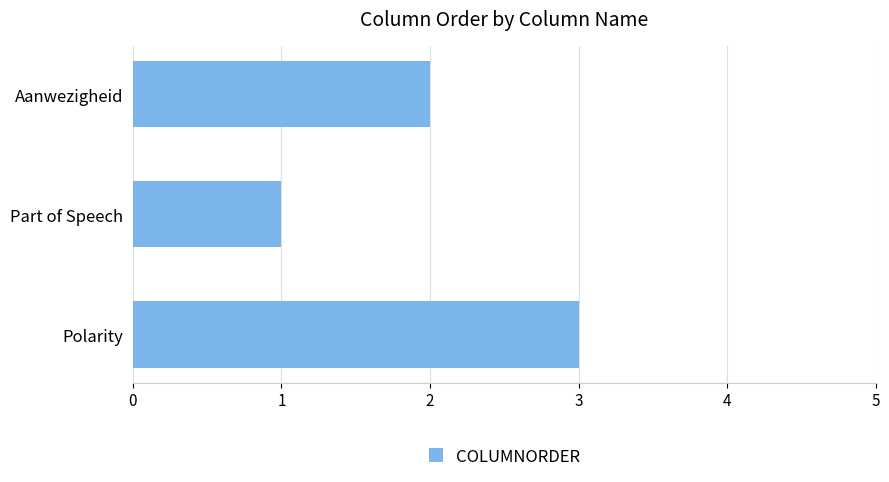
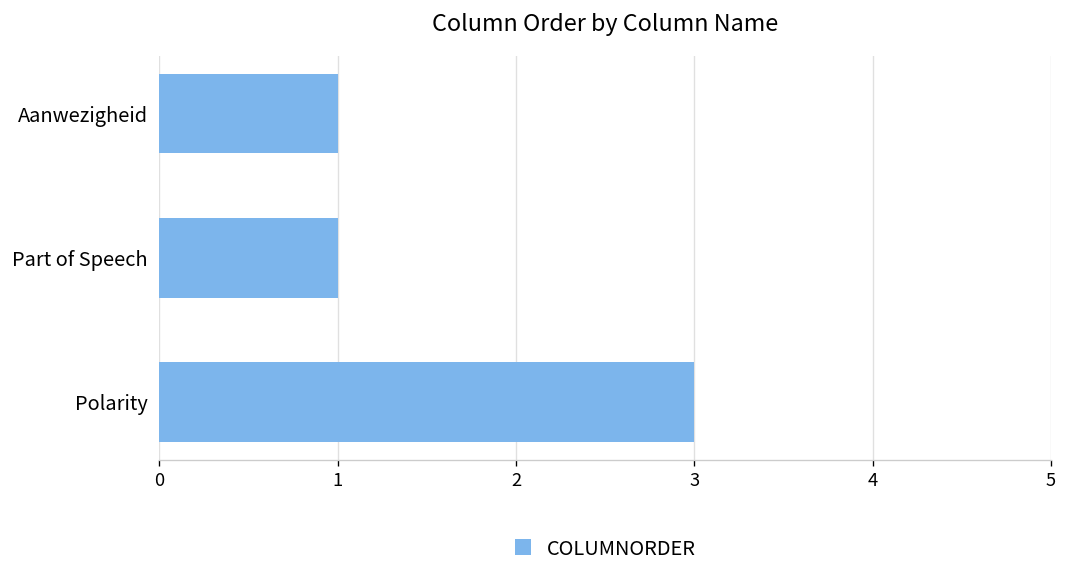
Aanwezigheid: 2 -> 1
